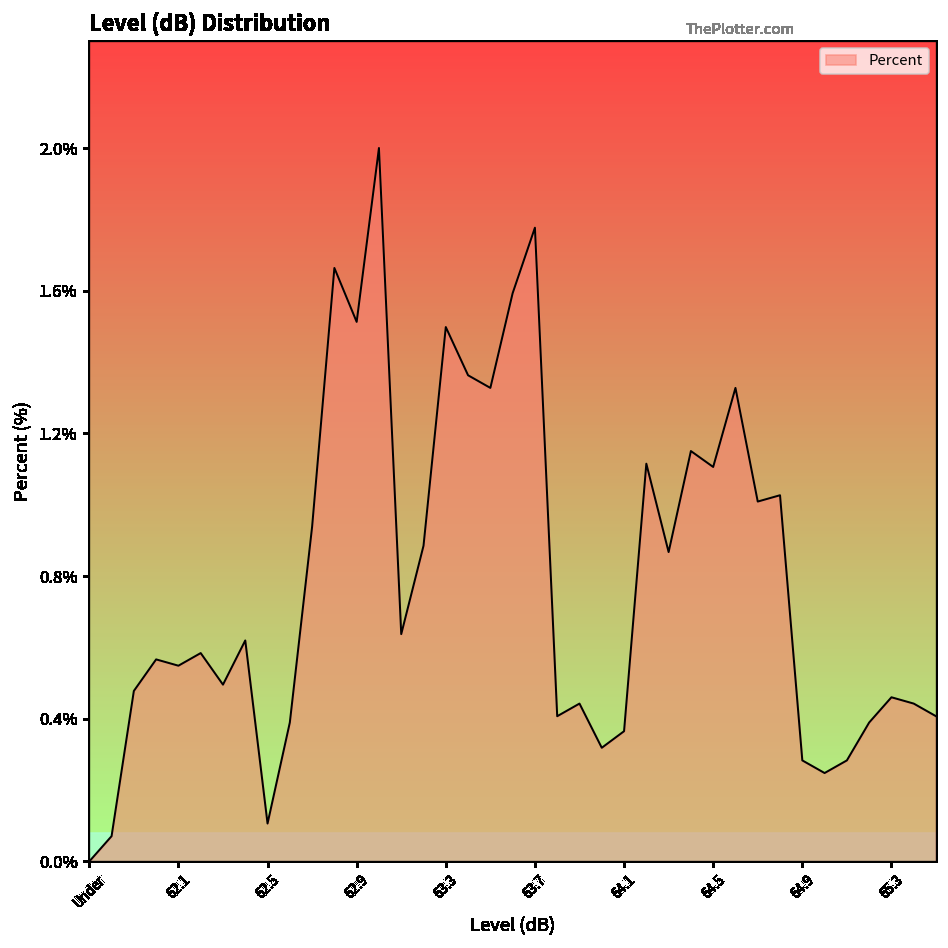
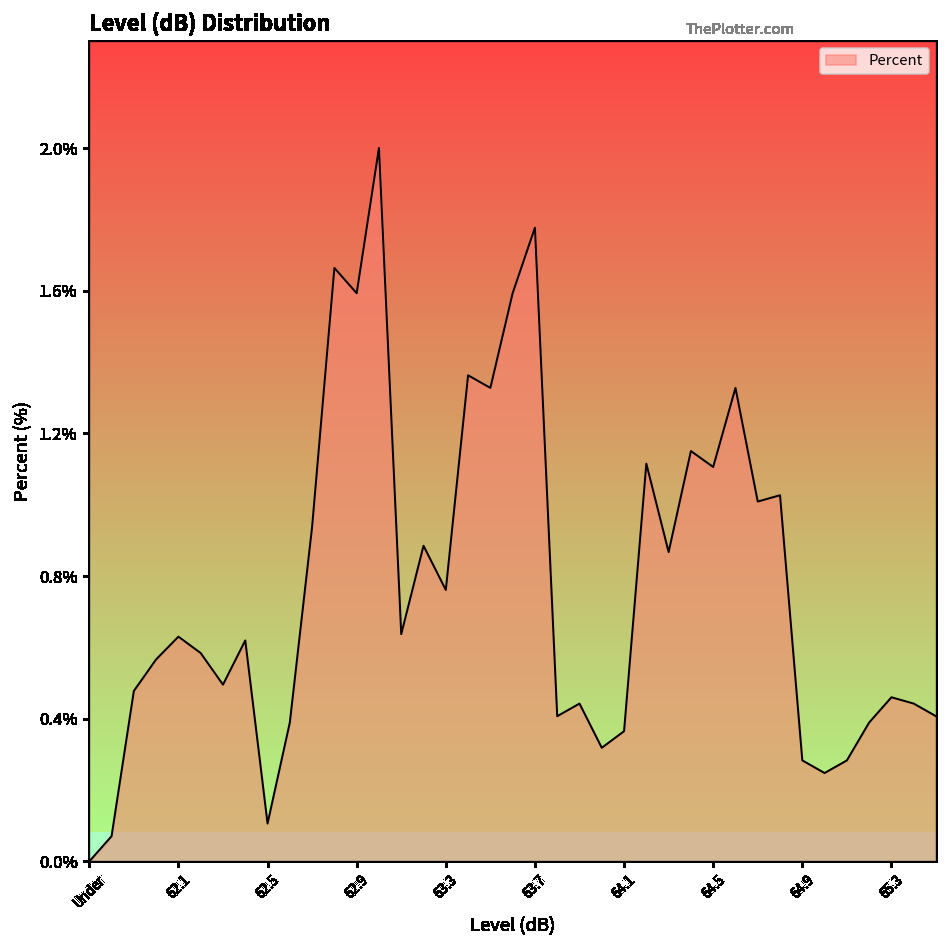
62.1: 0.54% -> 0.62%
62.9: 1.49% -> 1.57%
63.3: 1.47% -> 0.75%
